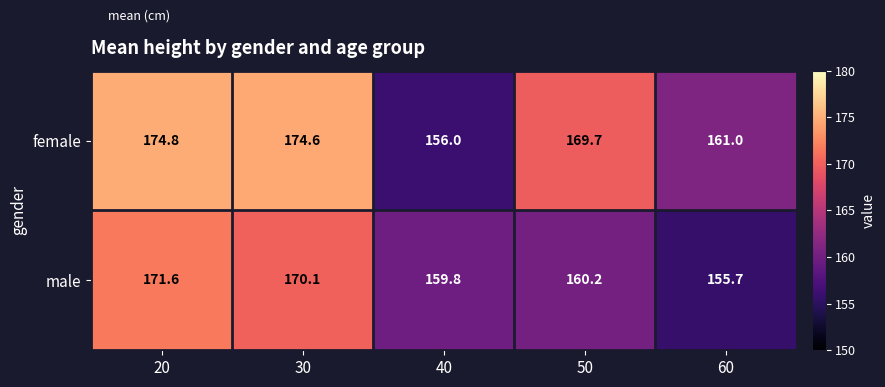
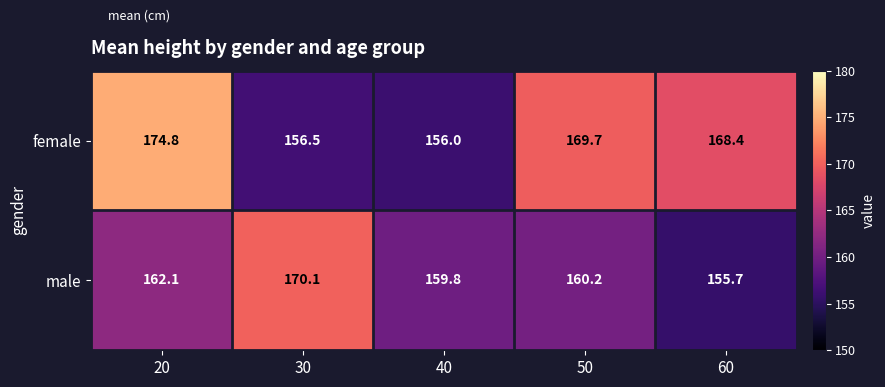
female, 30: 174.6 -> 156.5
female, 60: 161.0 -> 168.4
male, 20: 171.6 -> 162.1
